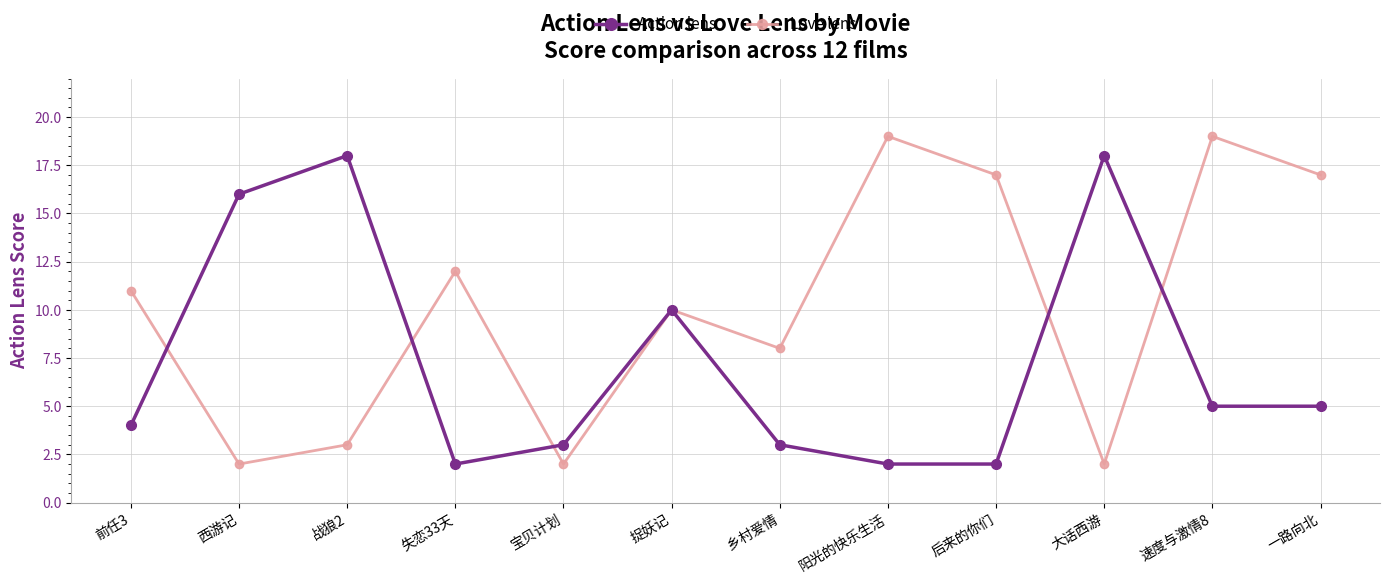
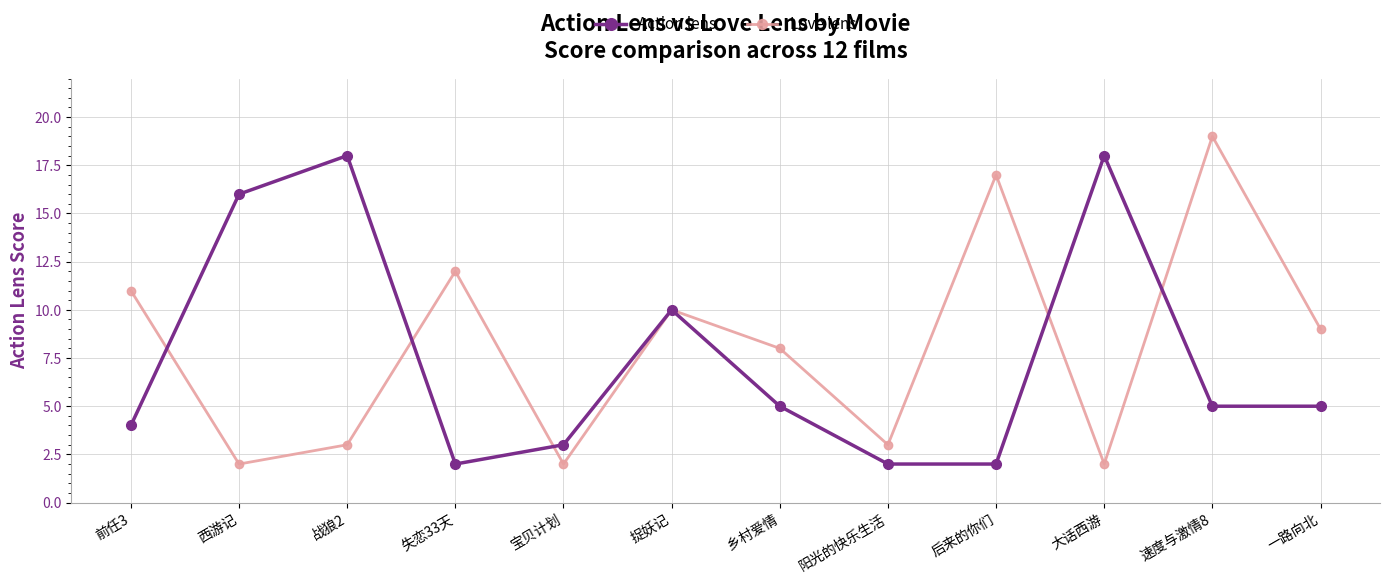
Action lens, 乡村爱情: 3 -> 5
Love lens, 阳光的快乐生活: 19 -> 3
Love lens, 一路向北: 17 -> 9
